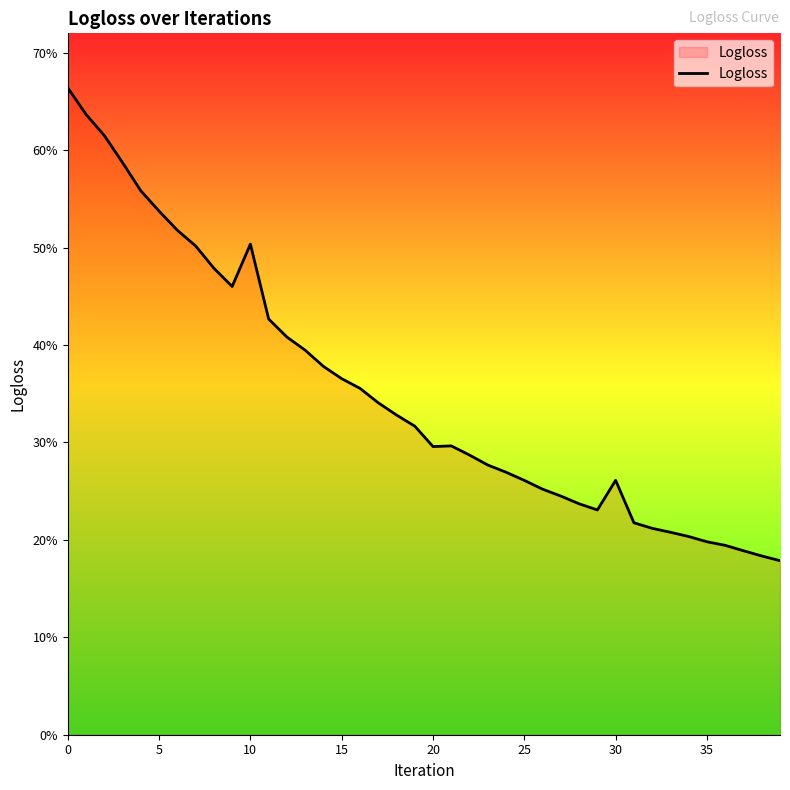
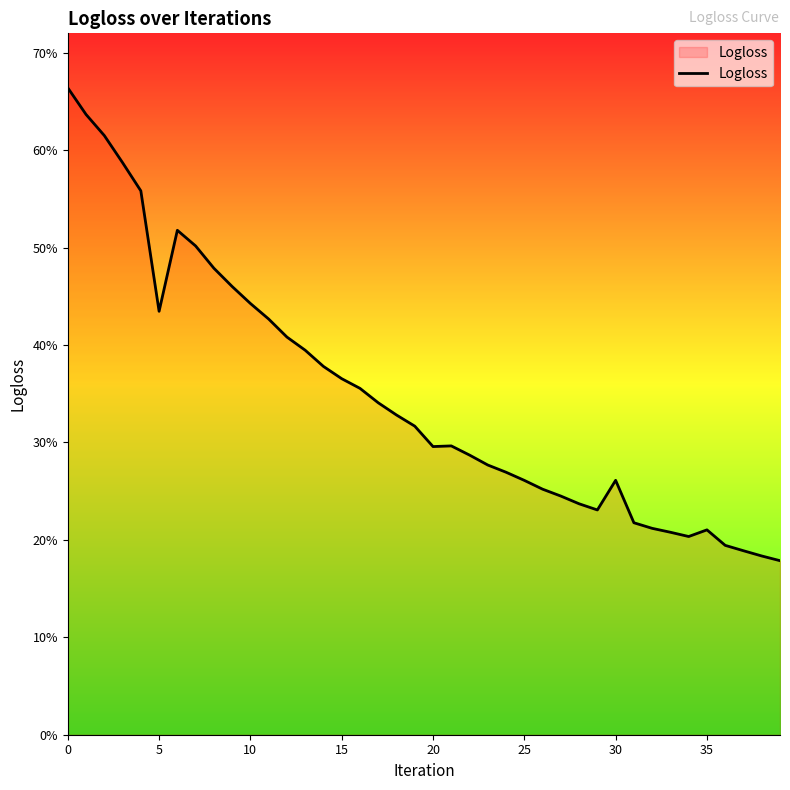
5: 54% -> 43%
10: 50% -> 44%
35: 20% -> 21%
